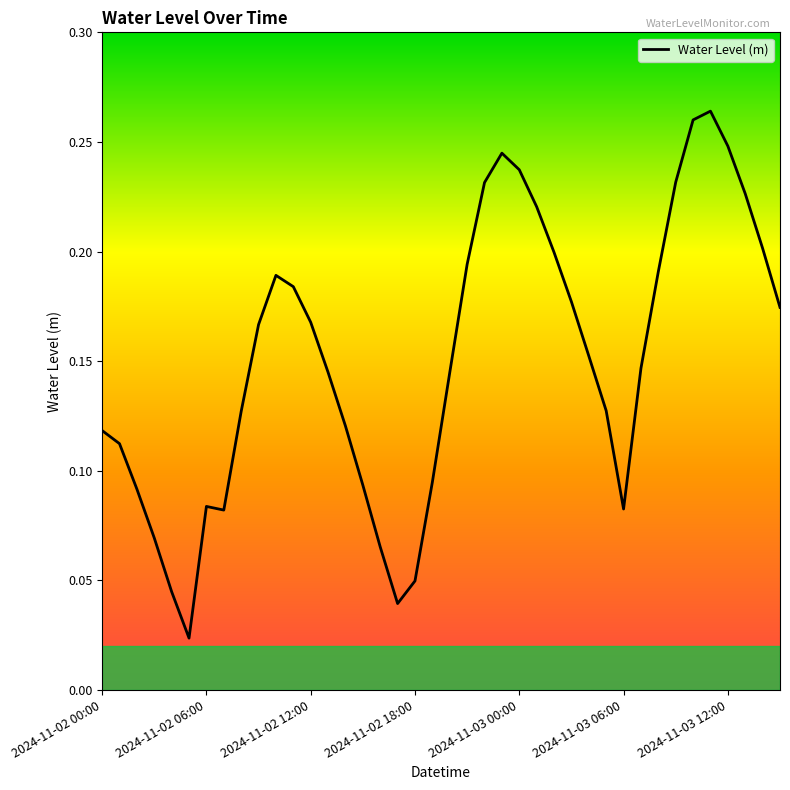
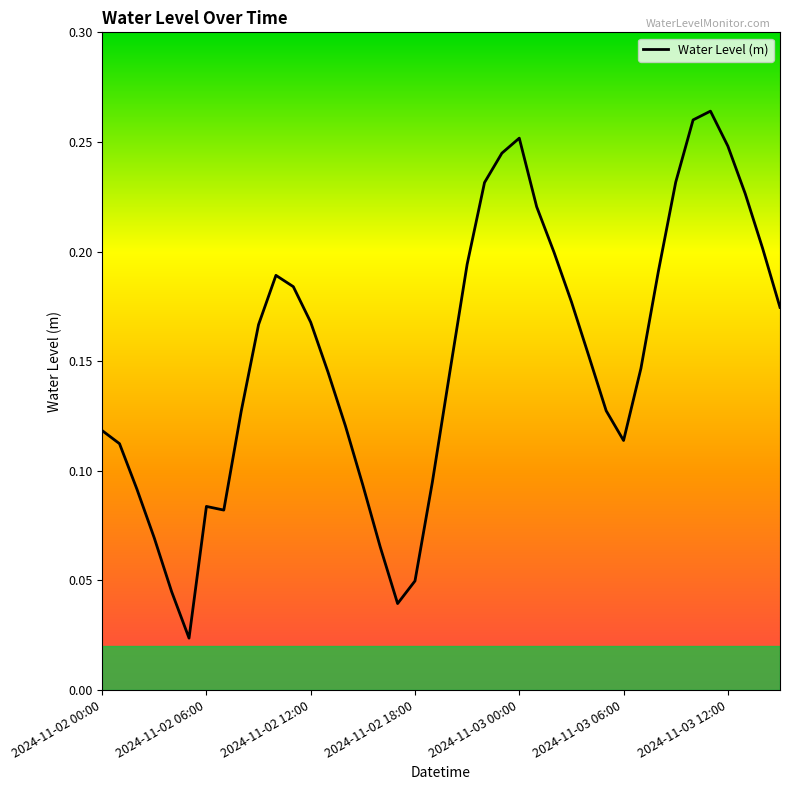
2024-11-03 00:00: 0.237 -> 0.252
2024-11-03 06:00: 0.083 -> 0.114
